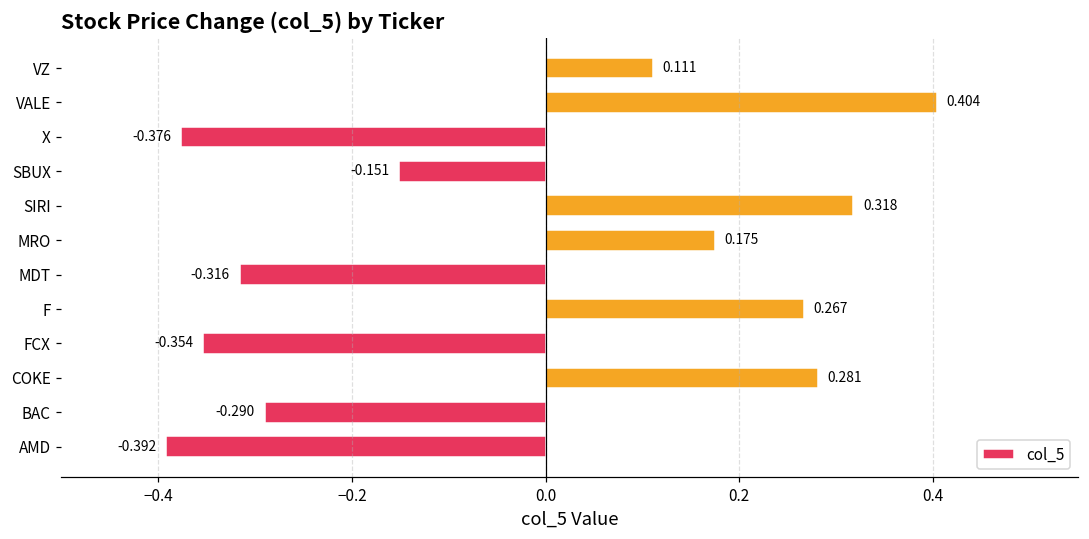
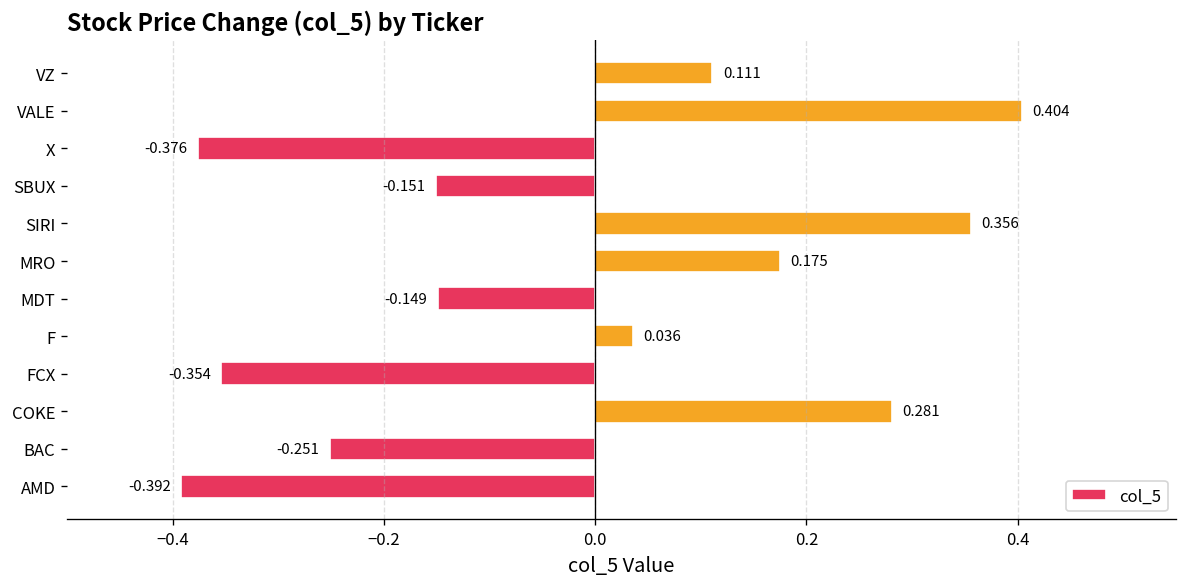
SIRI: 0.318 -> 0.356
MDT: -0.316 -> -0.149
F: 0.267 -> 0.036
BAC: -0.290 -> -0.251
